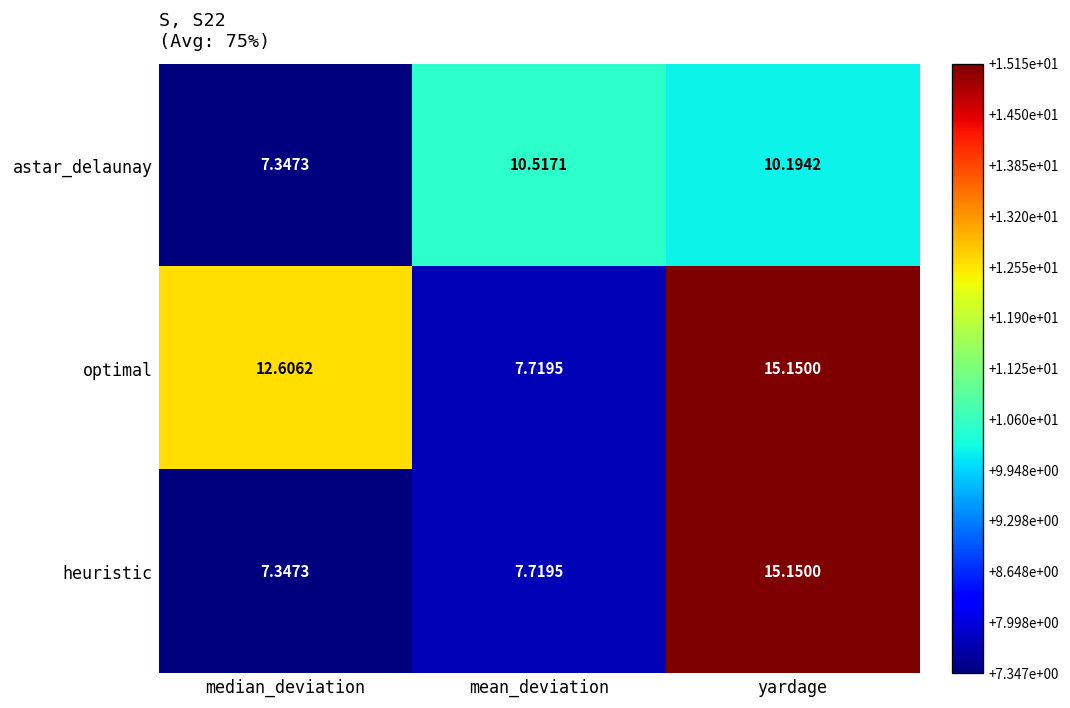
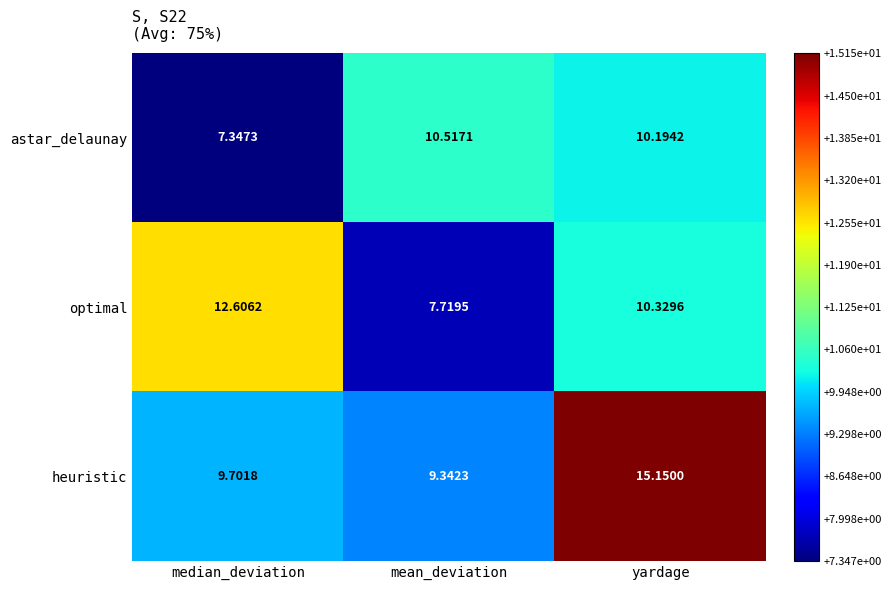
optimal, yardage: 15.1500 -> 10.3296
heuristic, median_deviation: 7.3473 -> 9.7018
heuristic, mean_deviation: 7.7195 -> 9.3423
